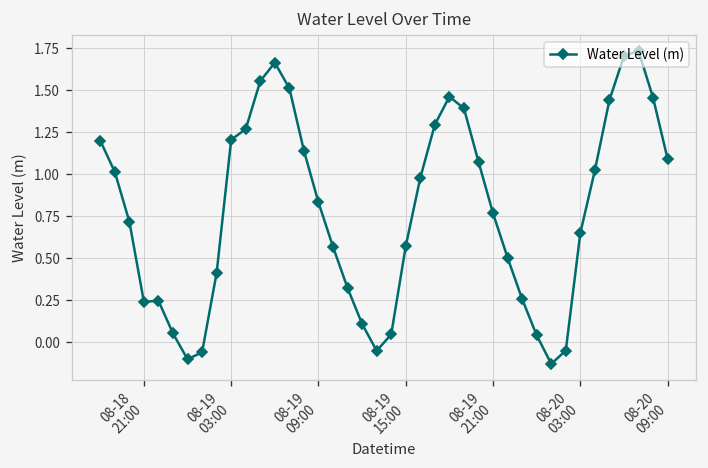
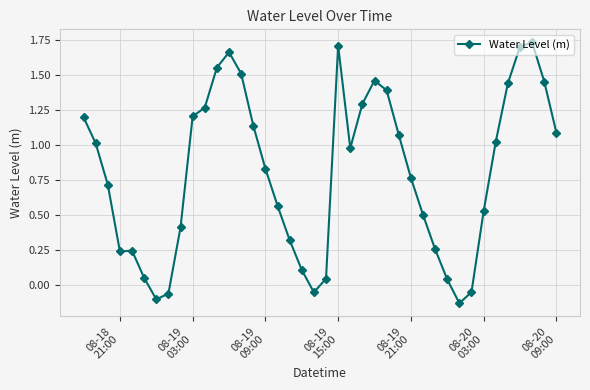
08-19 15:00: 0.57 -> 1.71
08-20 03:00: 0.65 -> 0.53
